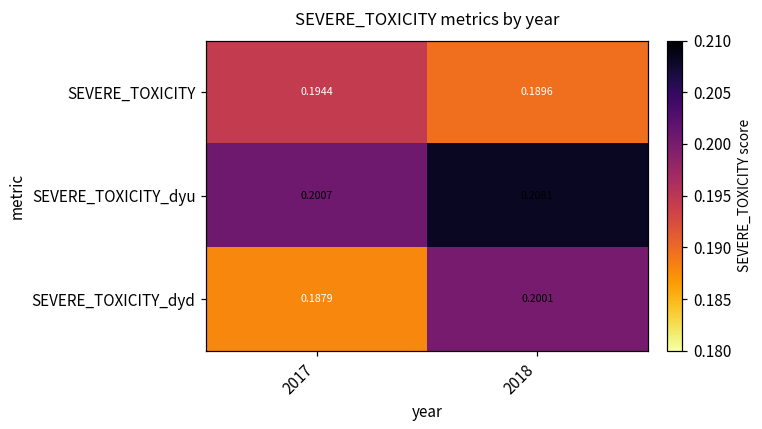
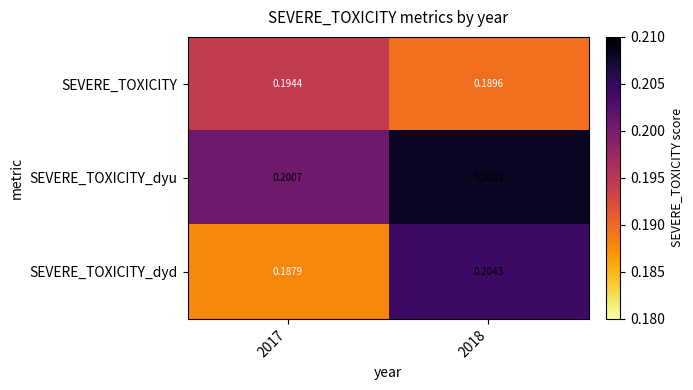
SEVERE_TOXICITY_dyd, 2018: 0.2001 -> 0.2043
